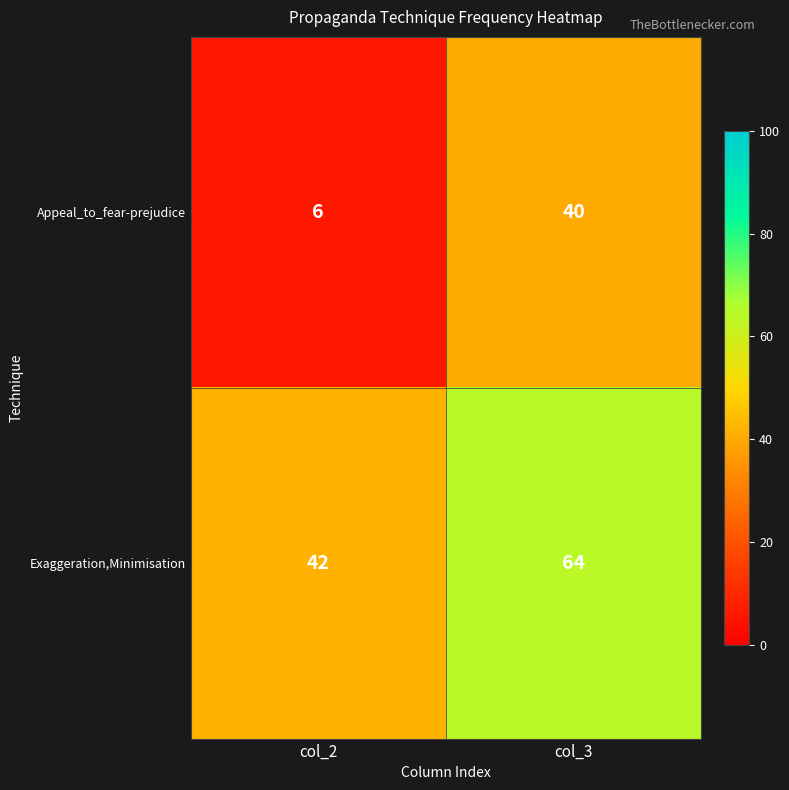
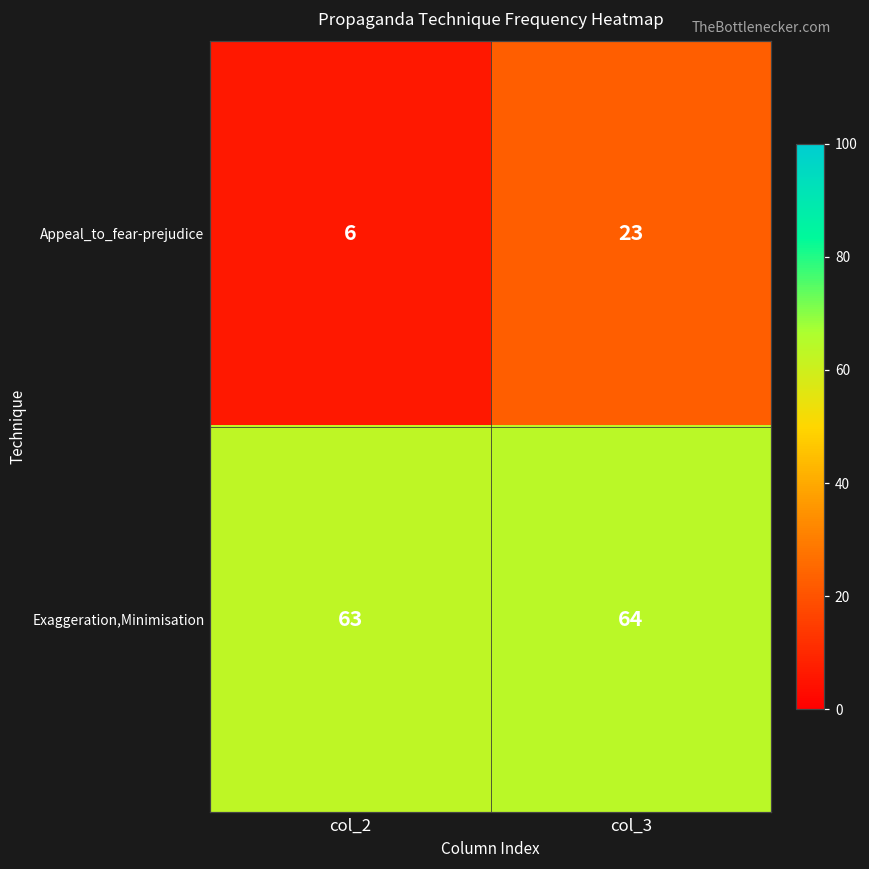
Appeal_to_fear-prejudice, col_3: 40 -> 23
Exaggeration,Minimisation, col_2: 42 -> 63
